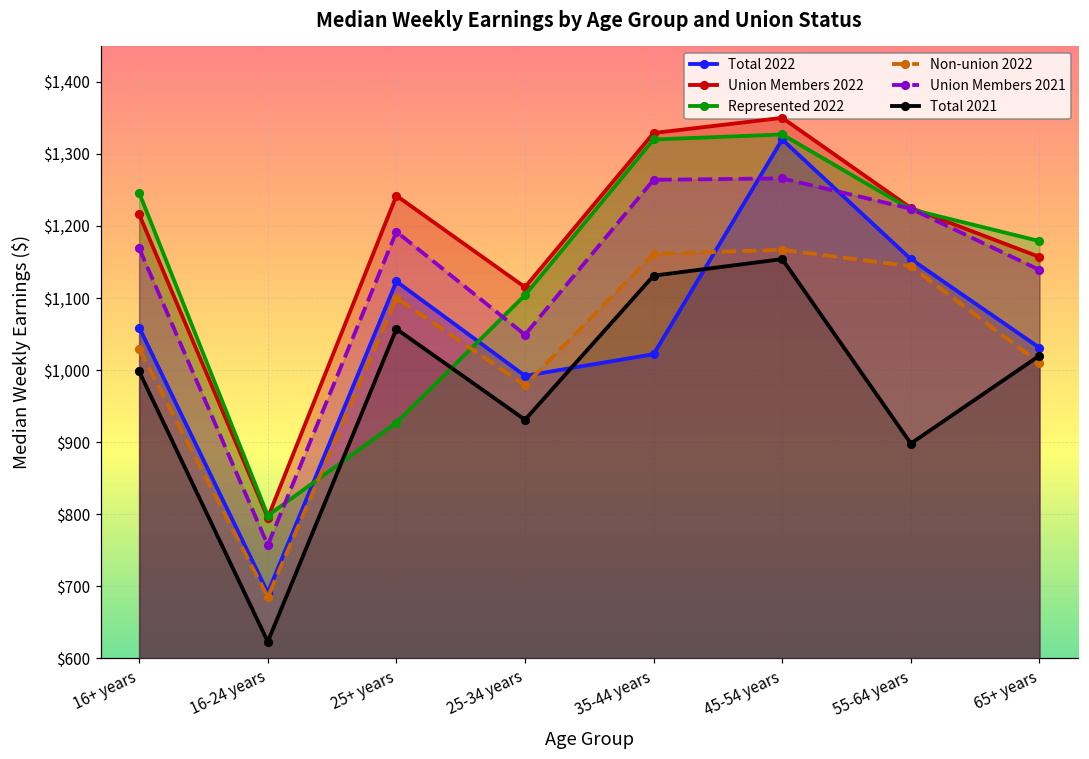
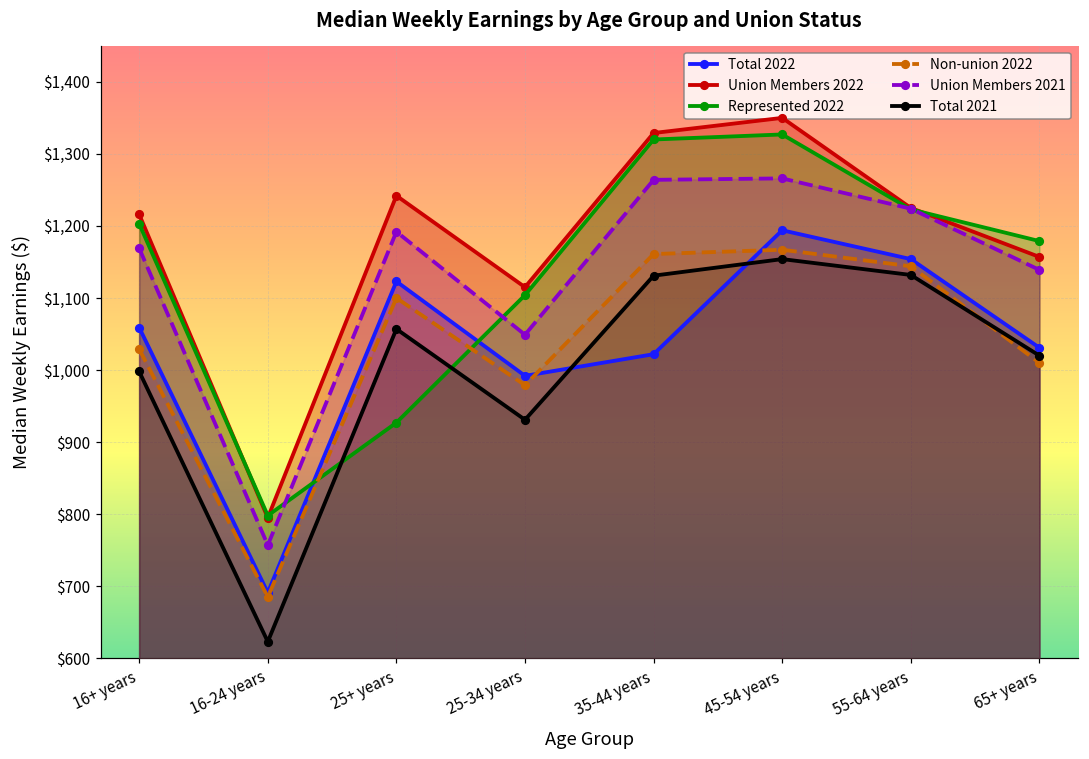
Represented 2022, 16+ years: $1,250 -> $1,200
Total 2022, 45-54 years: $1,320 -> $1,190
Total 2021, 55-64 years: $900 -> $1,130
